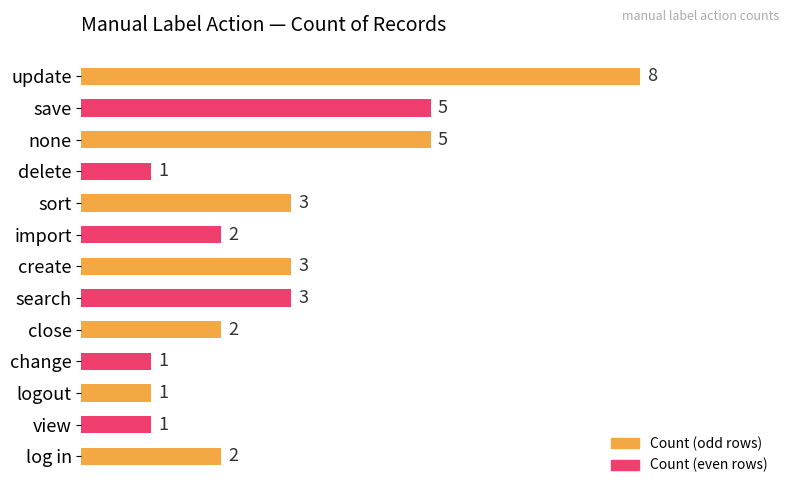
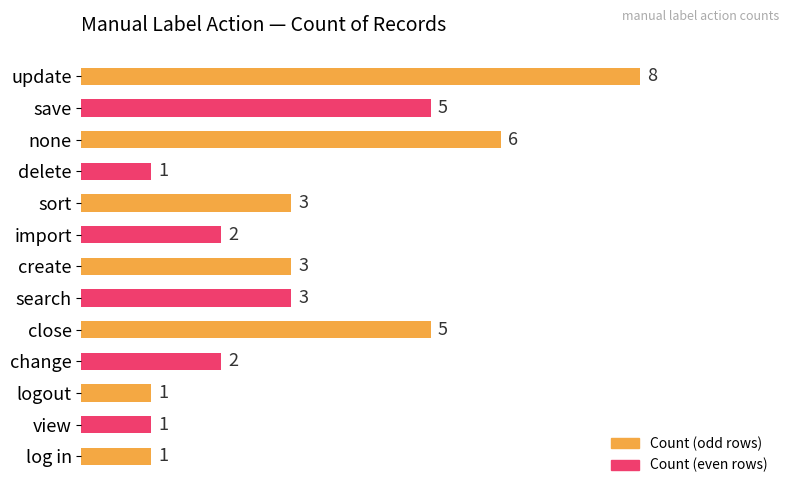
none: 5 -> 6
close: 2 -> 5
change: 1 -> 2
log in: 2 -> 1
